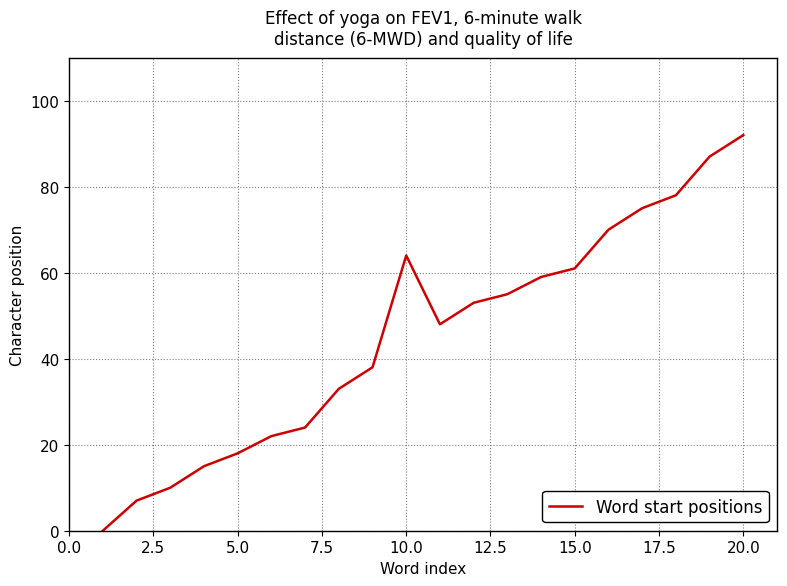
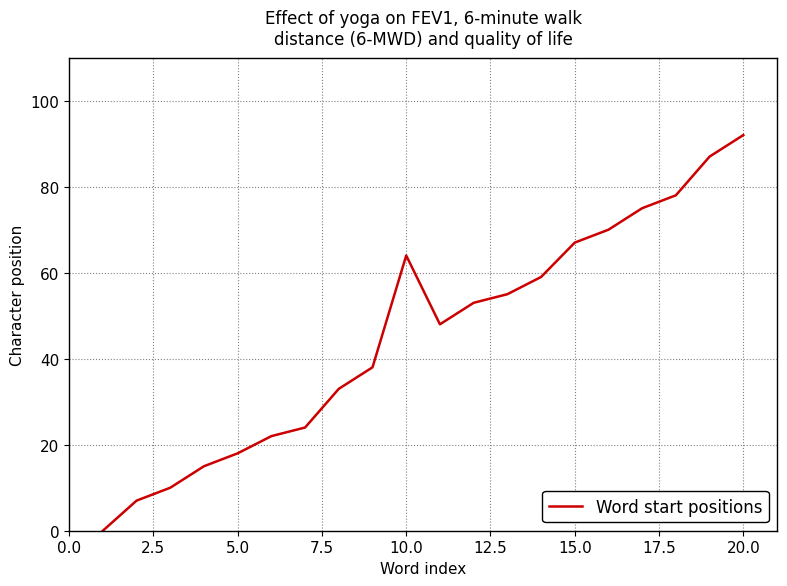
15.0: 61 -> 67
